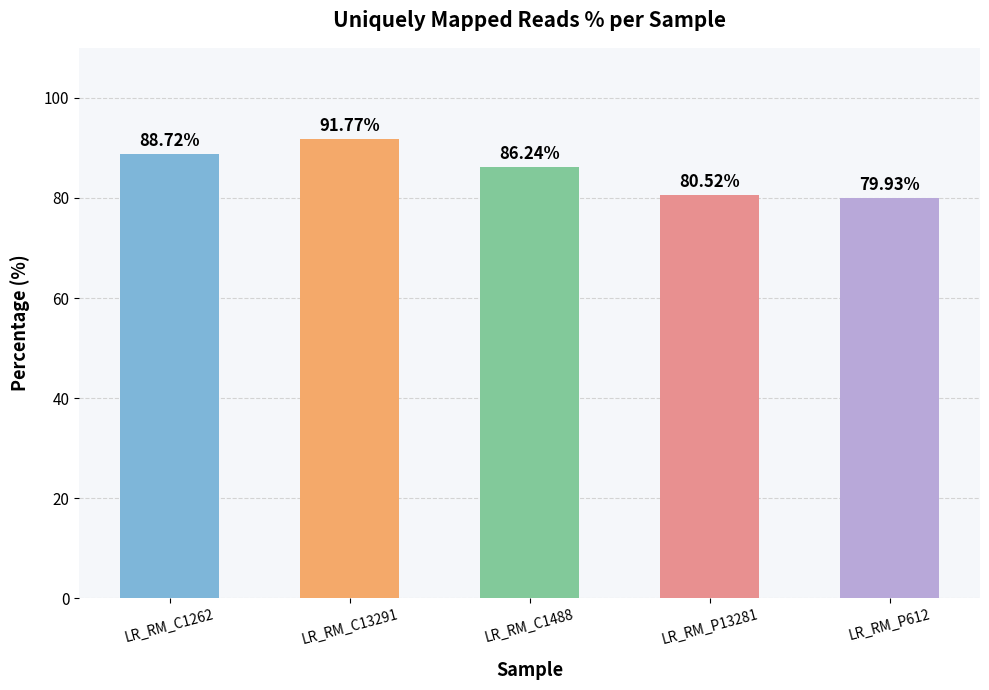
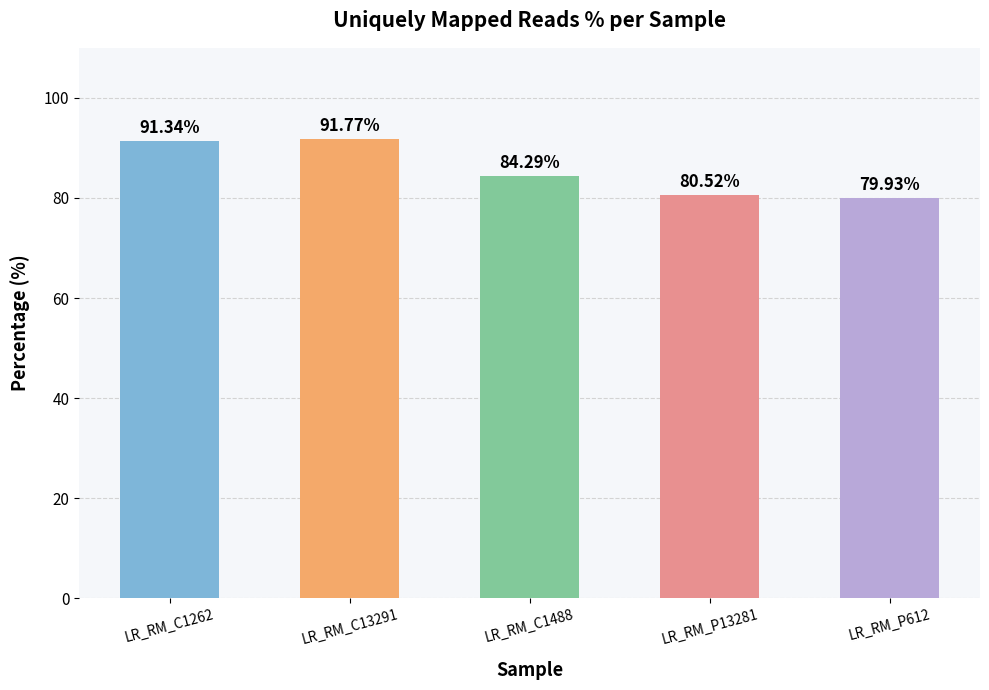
LR_RM_C1262: 88.72% -> 91.34%
LR_RM_C1488: 86.24% -> 84.29%
